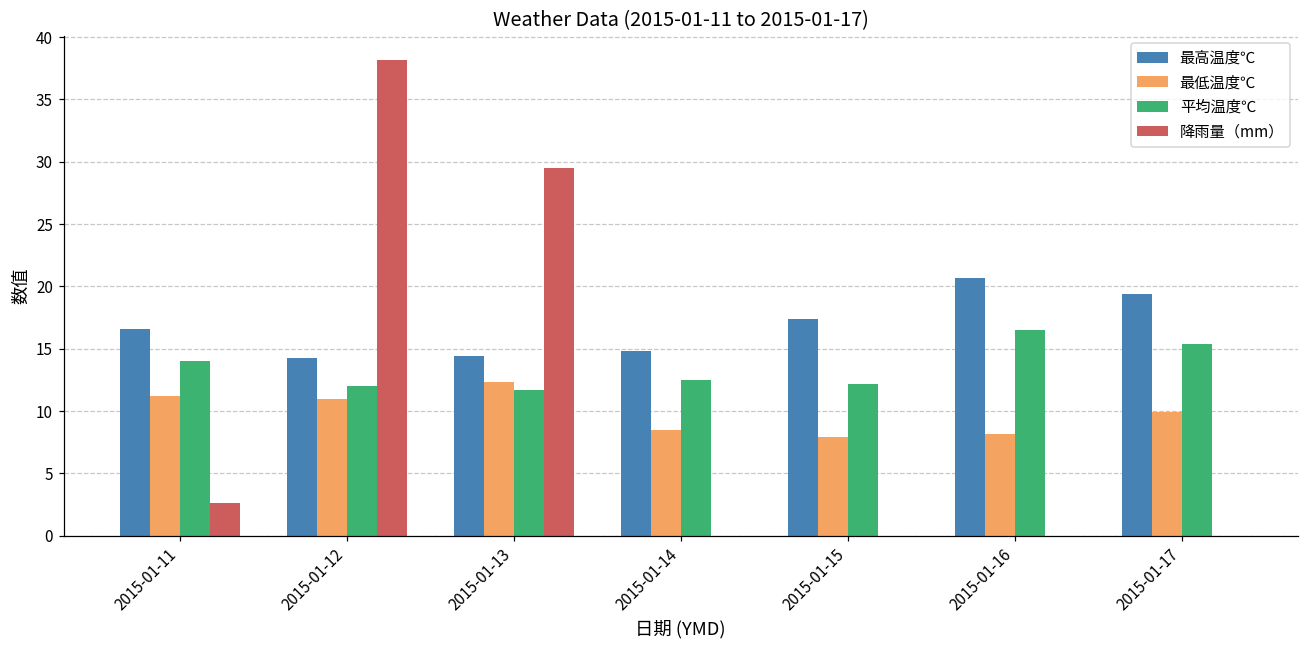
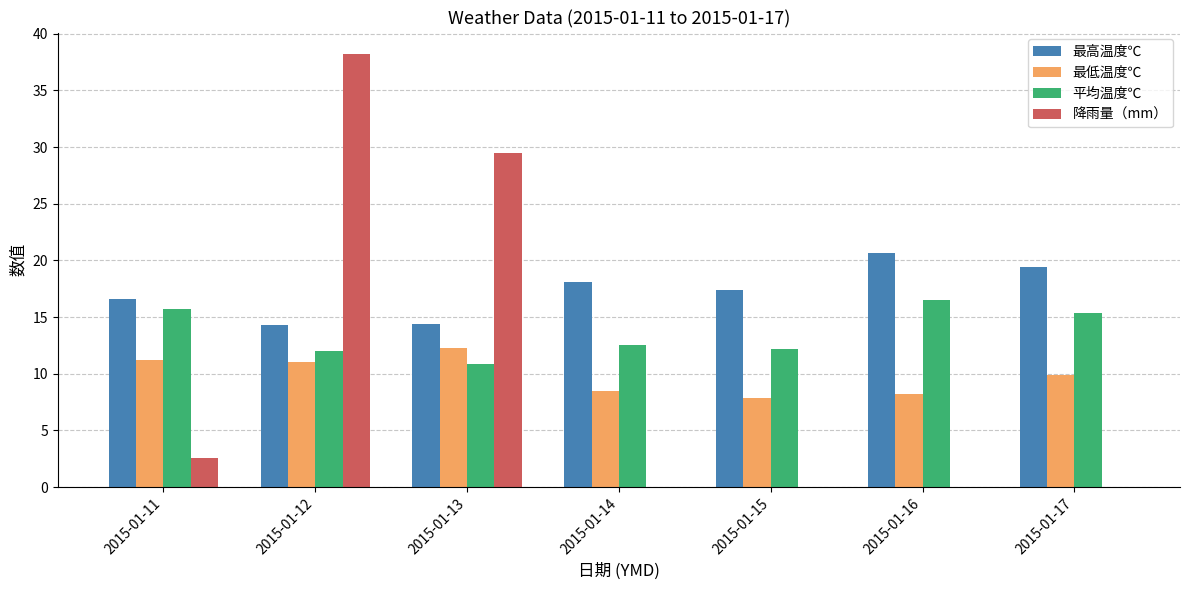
平均温度℃, 2015-01-11: 14.0 -> 15.7
平均温度℃, 2015-01-13: 11.7 -> 10.9
最高温度℃, 2015-01-14: 14.8 -> 18.1
